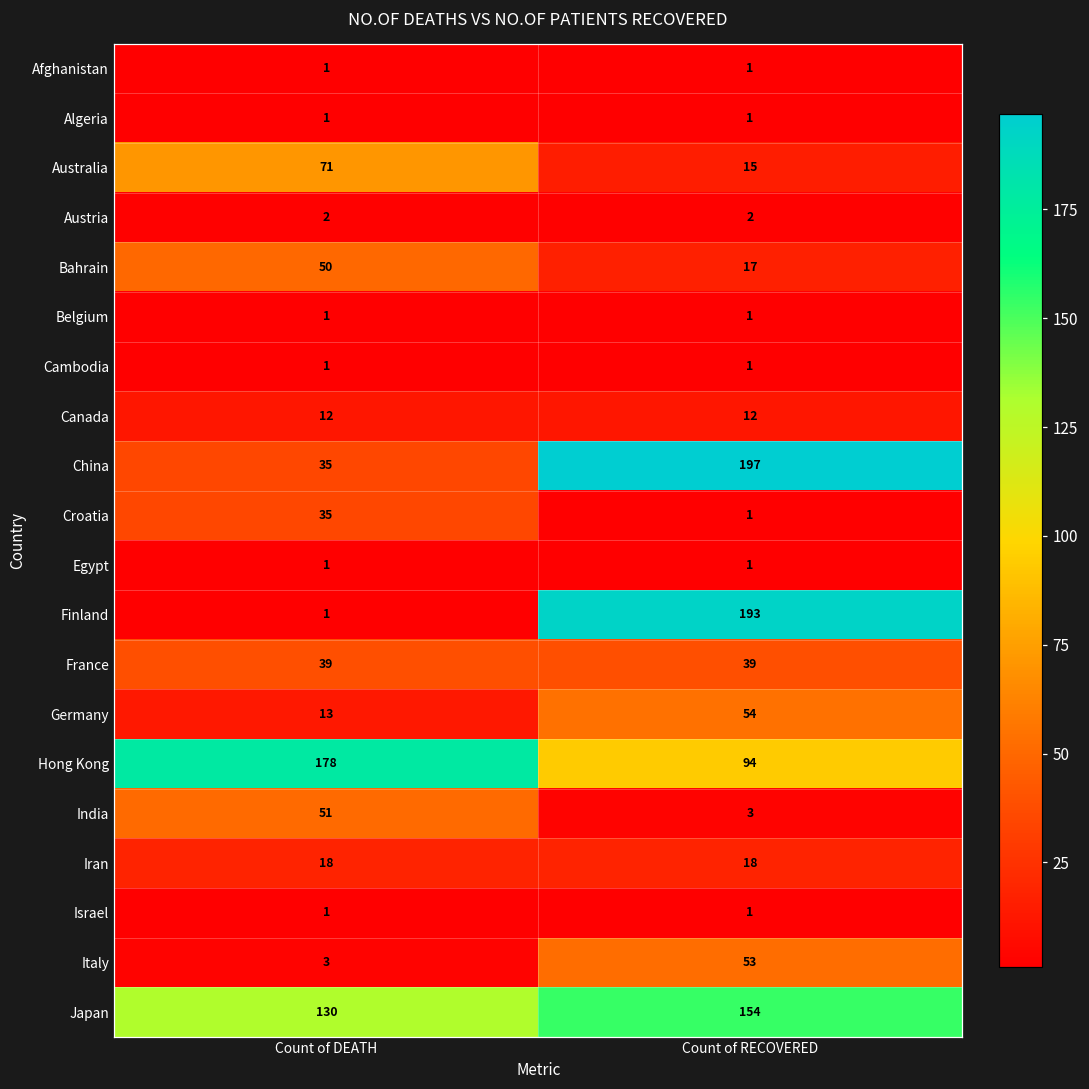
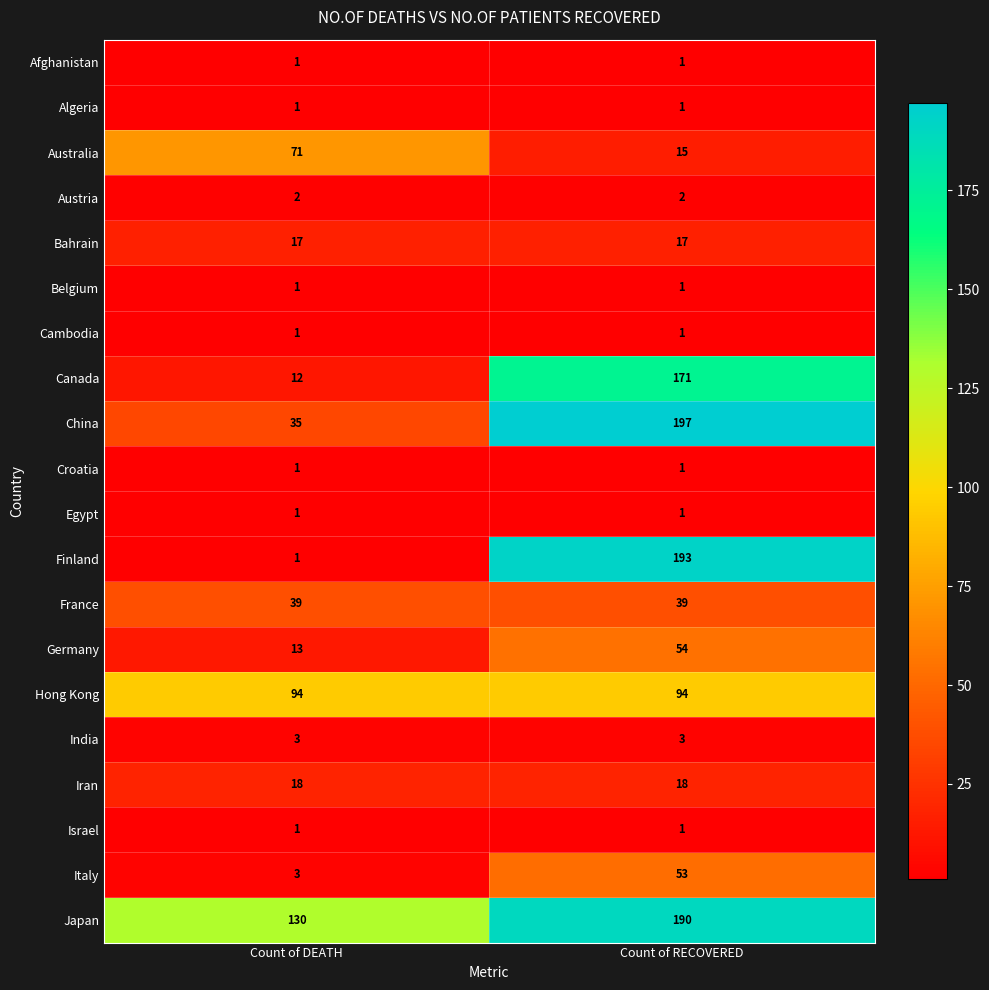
Bahrain, Count of DEATH: 50 -> 17
Canada, Count of RECOVERED: 12 -> 171
Croatia, Count of DEATH: 35 -> 1
Hong Kong, Count of DEATH: 178 -> 94
India, Count of DEATH: 51 -> 3
Japan, Count of RECOVERED: 154 -> 190
